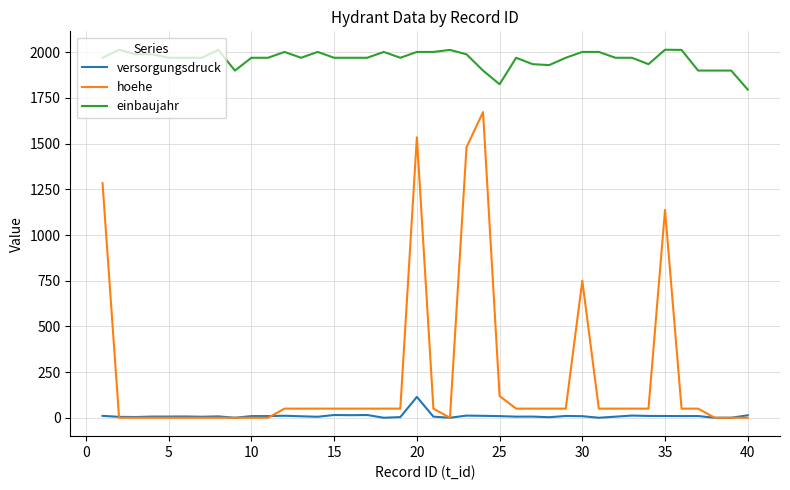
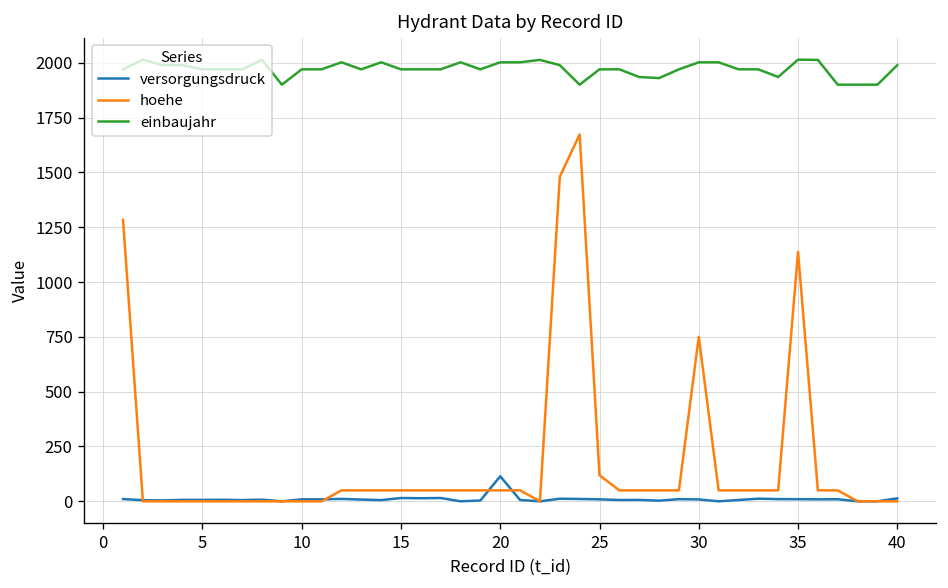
hoehe, 20: 1530 -> 50
einbaujahr, 25: 1830 -> 1970
einbaujahr, 40: 1800 -> 1990
